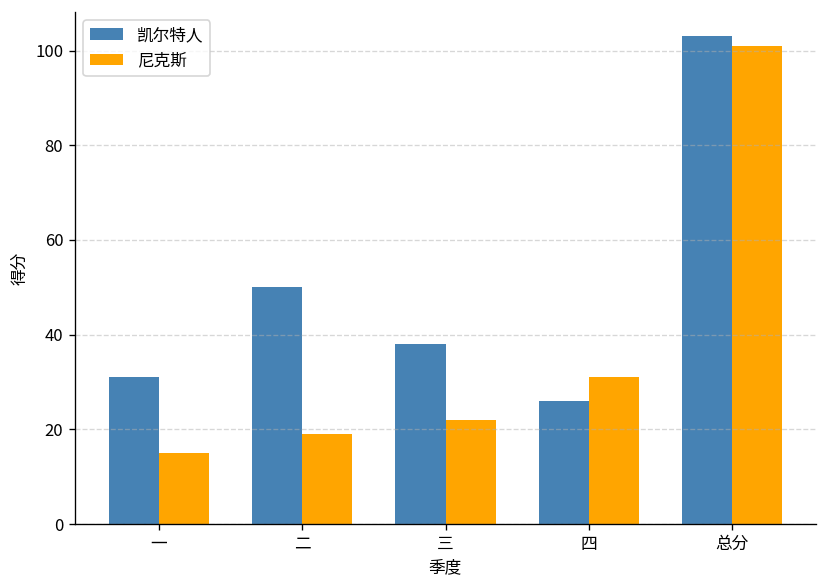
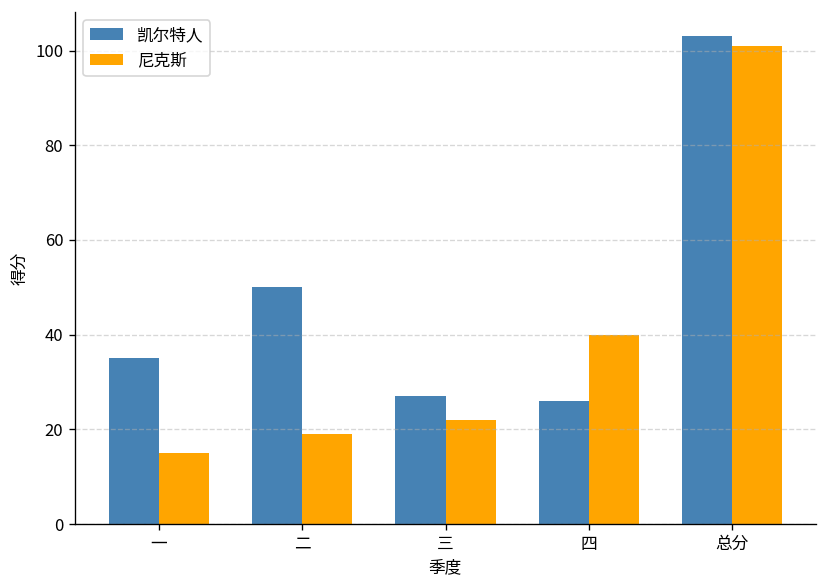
凯尔特人, 一: 31 -> 35
凯尔特人, 三: 38 -> 27
尼克斯, 四: 31 -> 40
